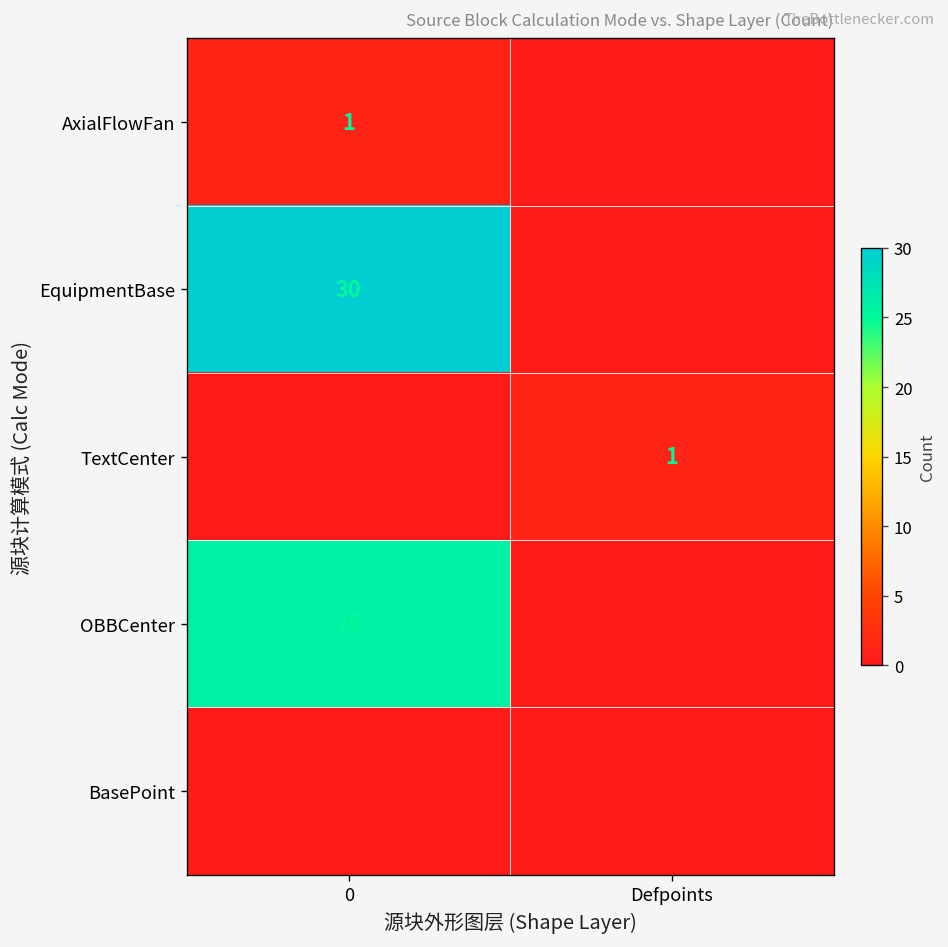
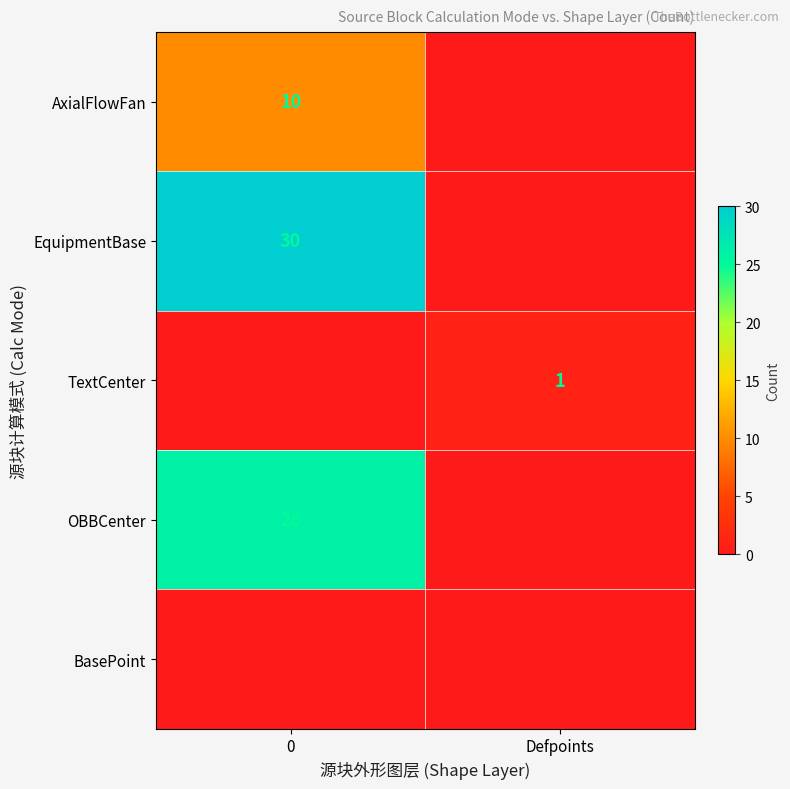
AxialFlowFan, 0: 1 -> 10
